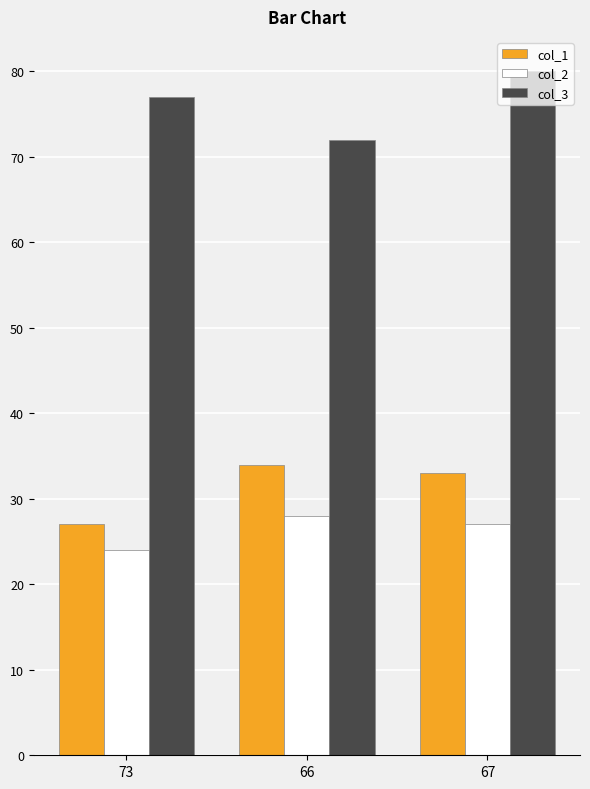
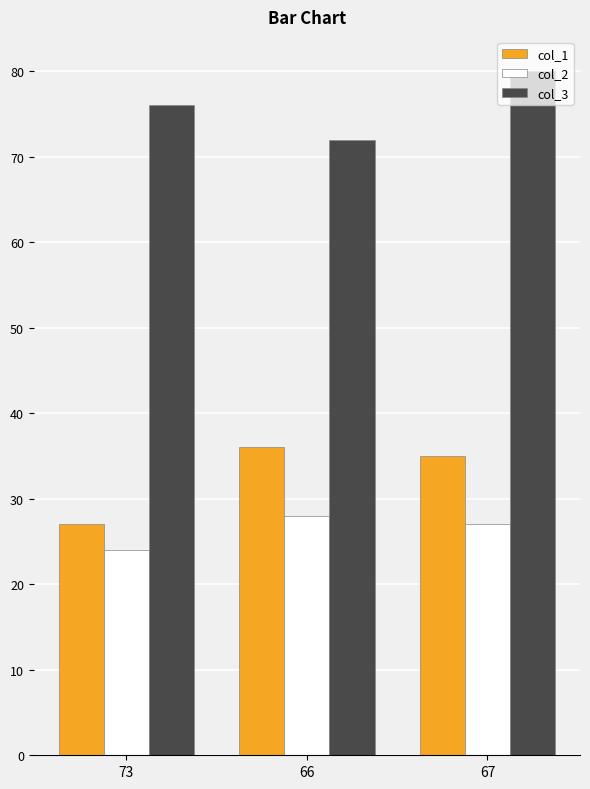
col_3, 73: 77 -> 76
col_1, 66: 34 -> 36
col_1, 67: 33 -> 35
